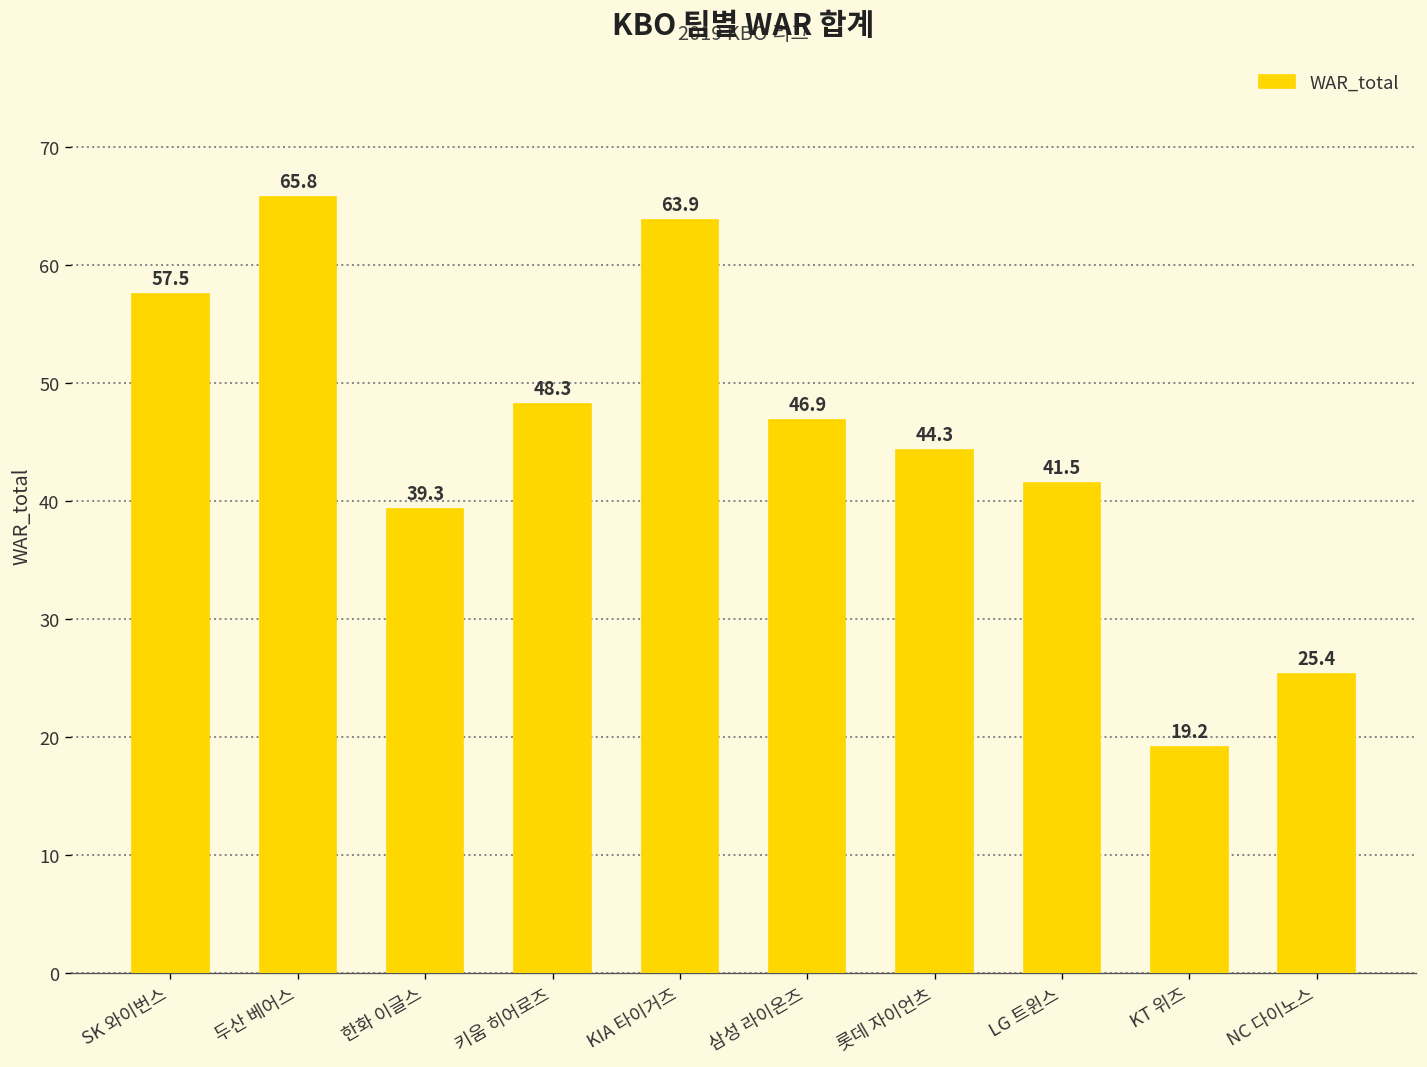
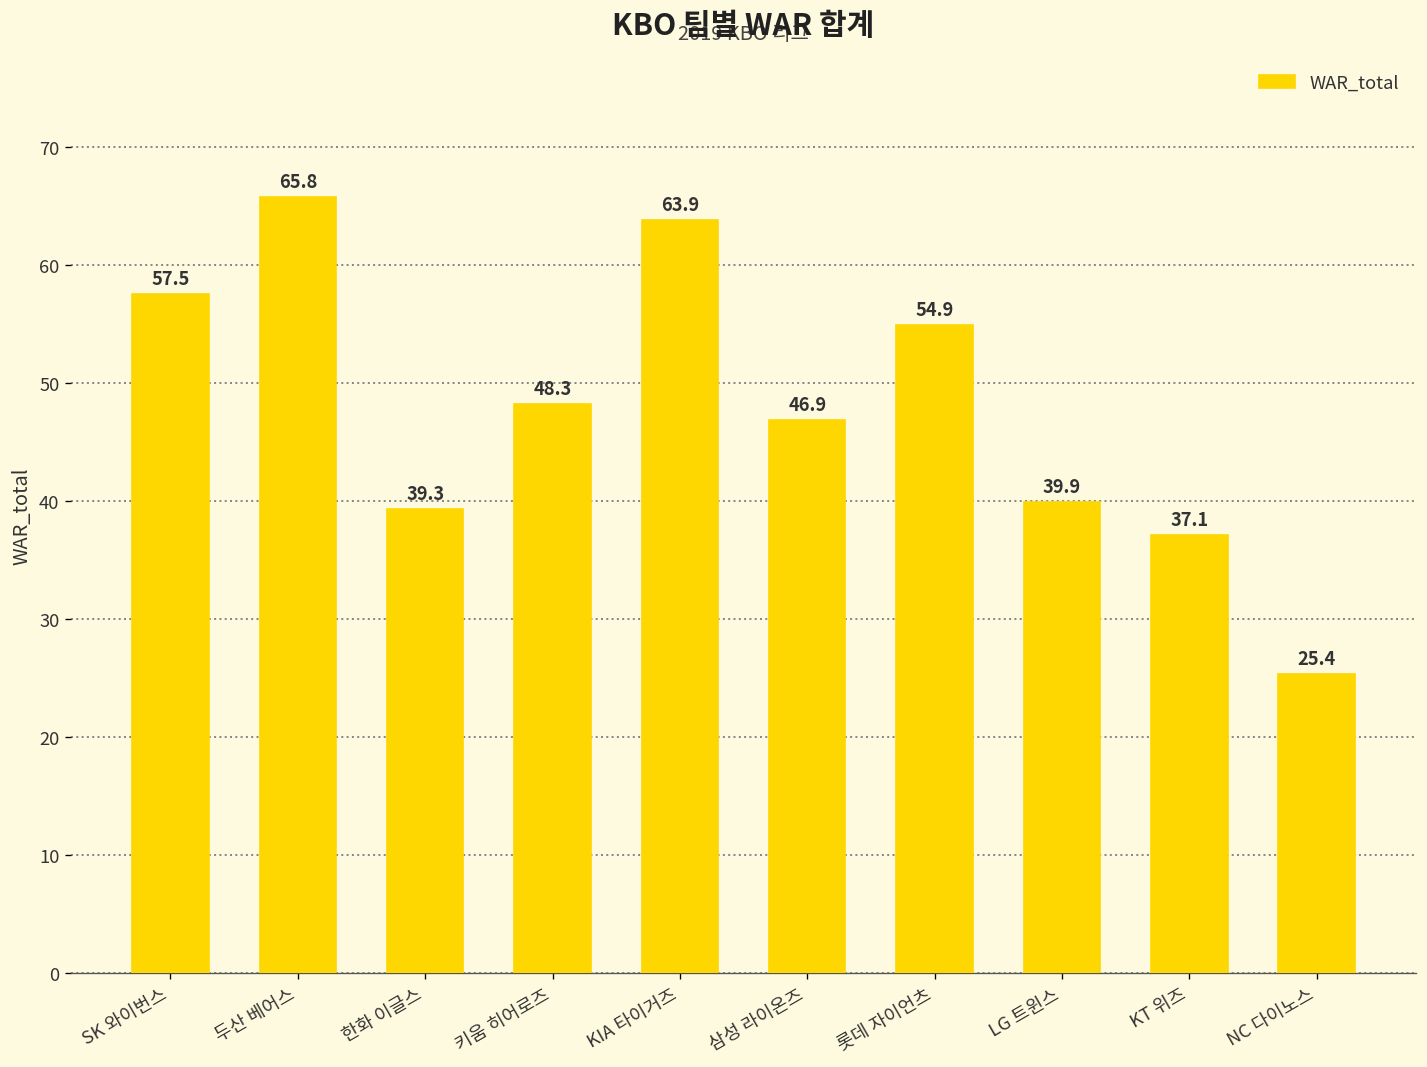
롯데 자이언츠: 44.3 -> 54.9
LG 트윈스: 41.5 -> 39.9
KT 위즈: 19.2 -> 37.1
